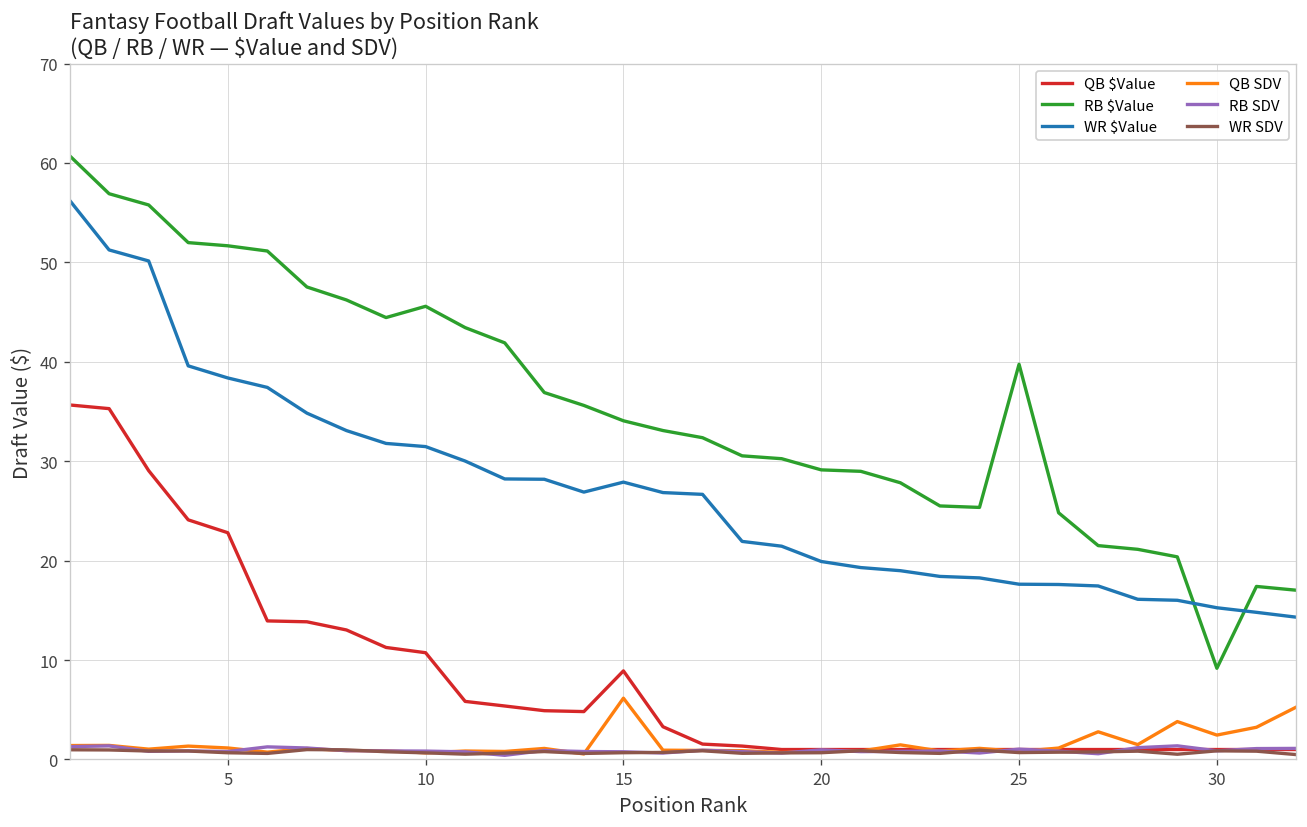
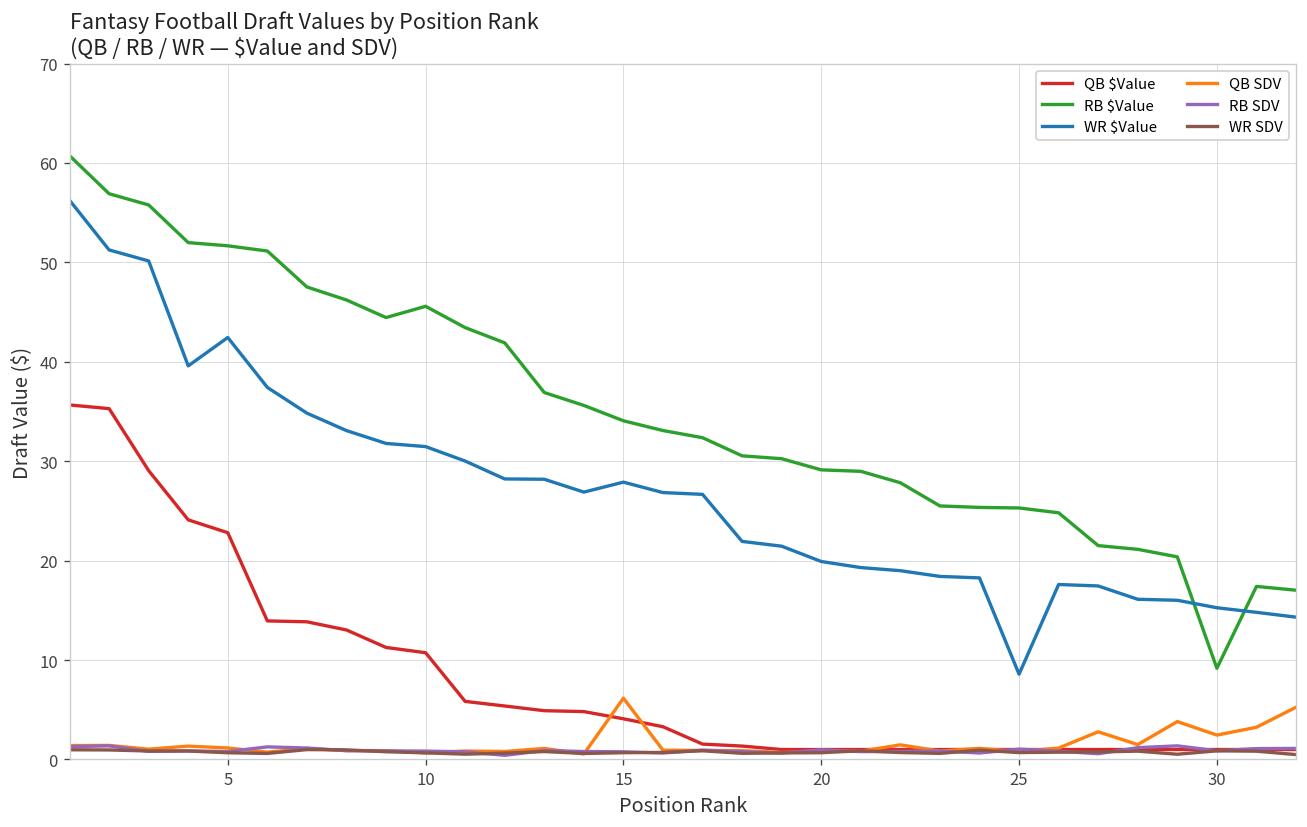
WR $Value, 5: 38 -> 42
QB $Value, 15: 9 -> 4
RB $Value, 25: 40 -> 25
WR $Value, 25: 18 -> 9
